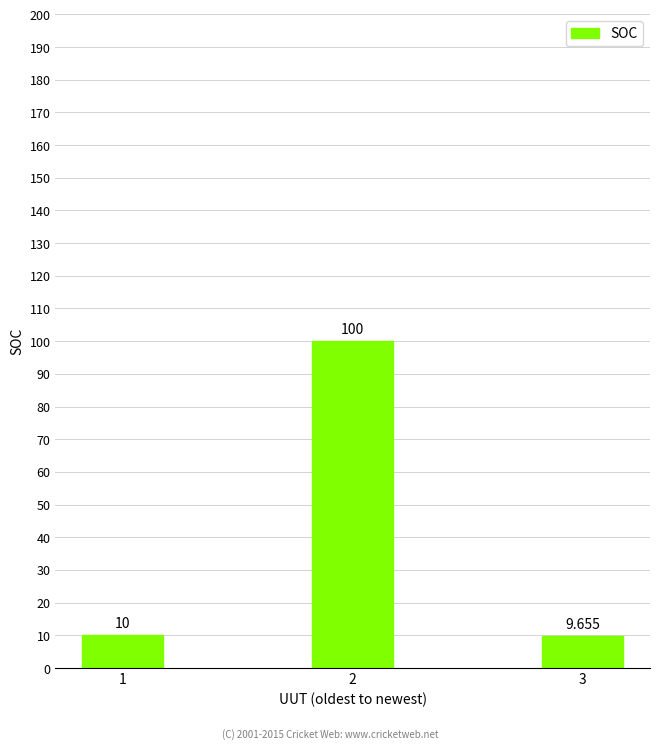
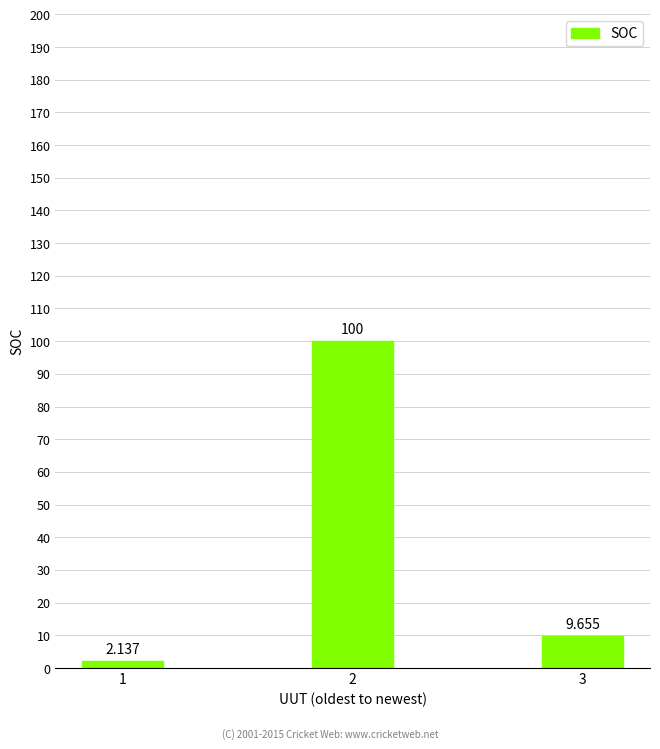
1: 10 -> 2.137
